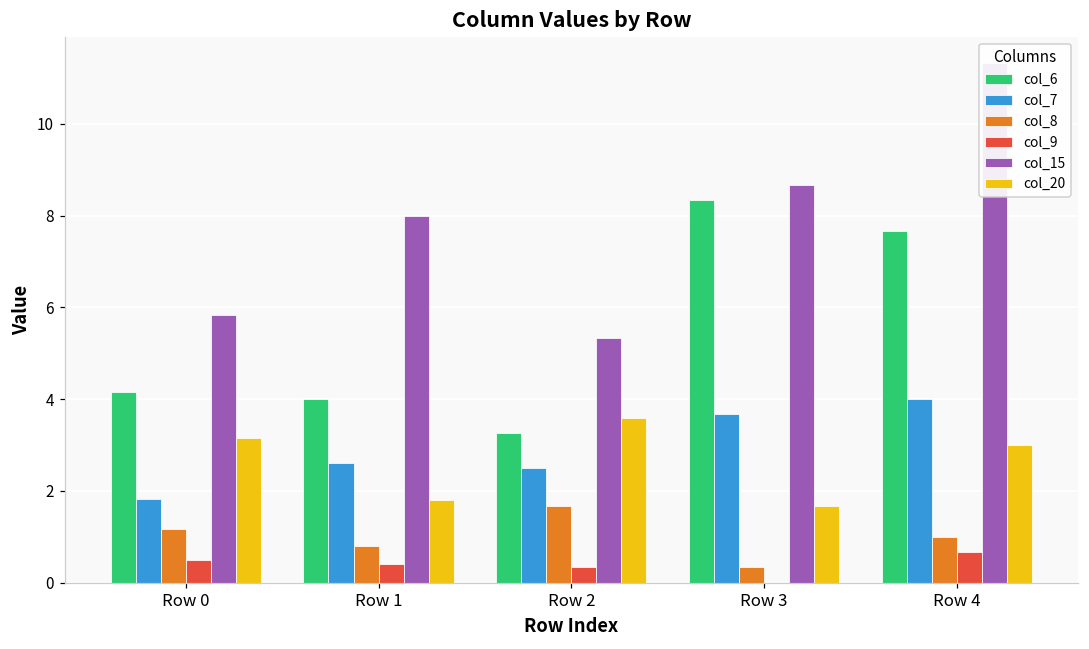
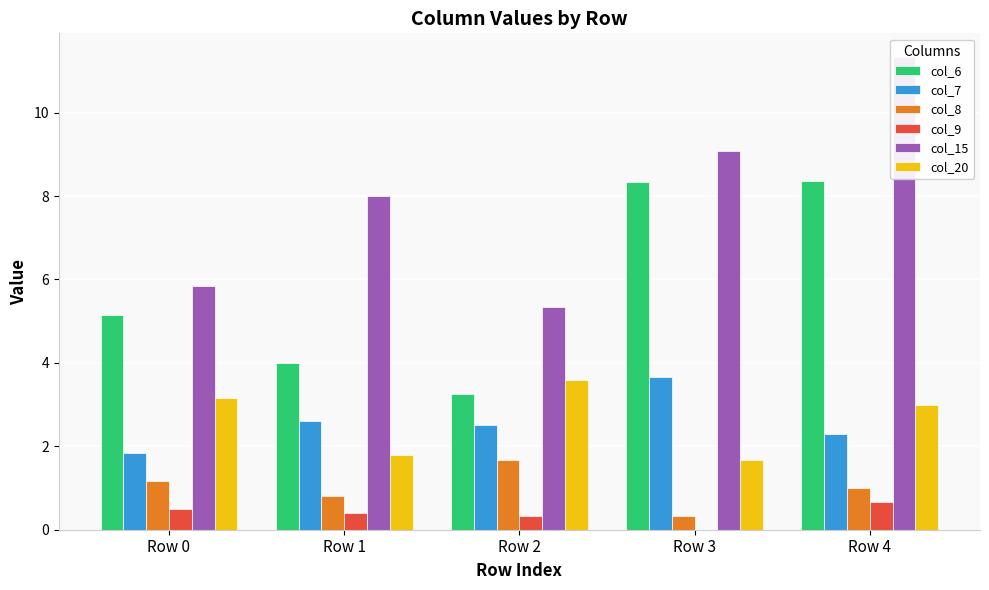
col_6, Row 0: 4.2 -> 5.1
col_15, Row 3: 8.7 -> 9.1
col_6, Row 4: 7.7 -> 8.4
col_7, Row 4: 4.0 -> 2.3
